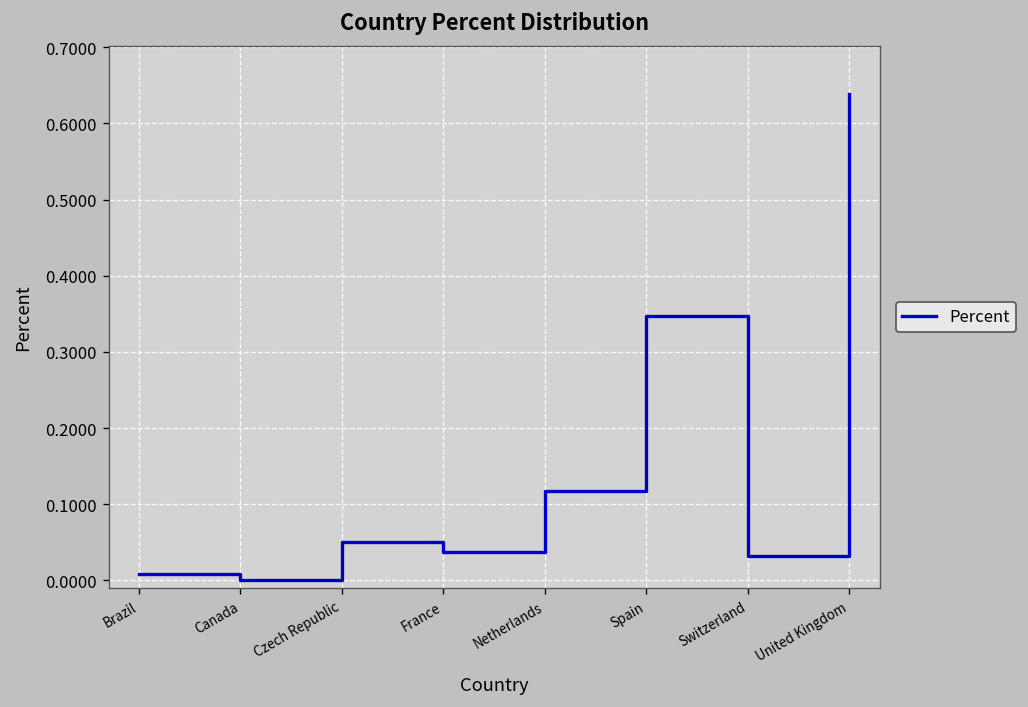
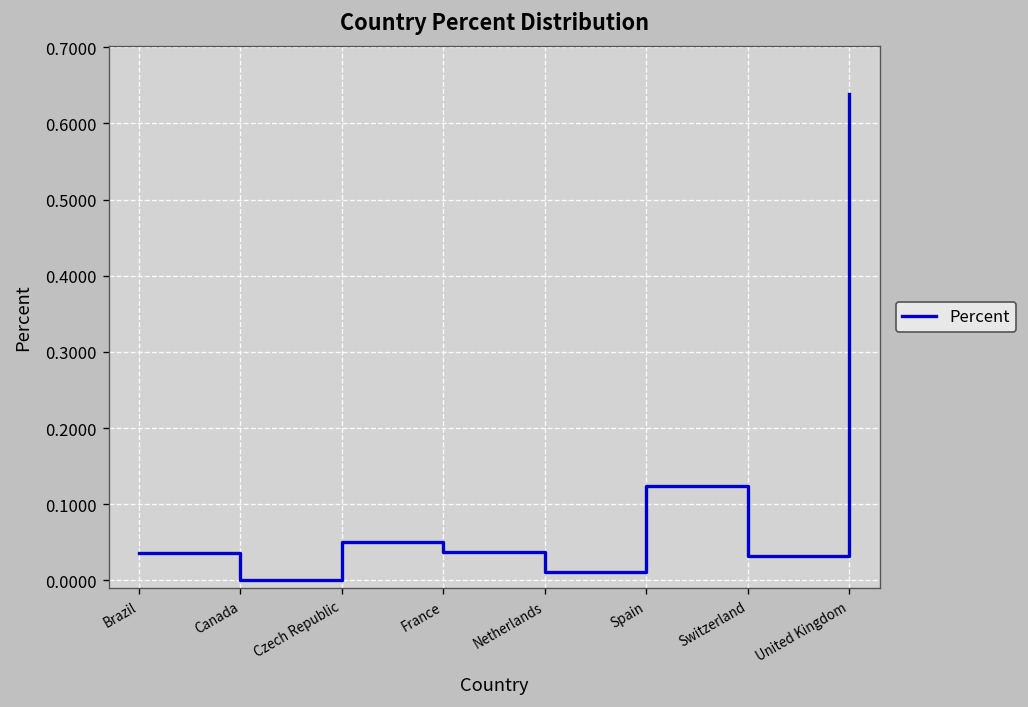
Brazil: 0.01 -> 0.04
Netherlands: 0.12 -> 0.01
Spain: 0.35 -> 0.12
